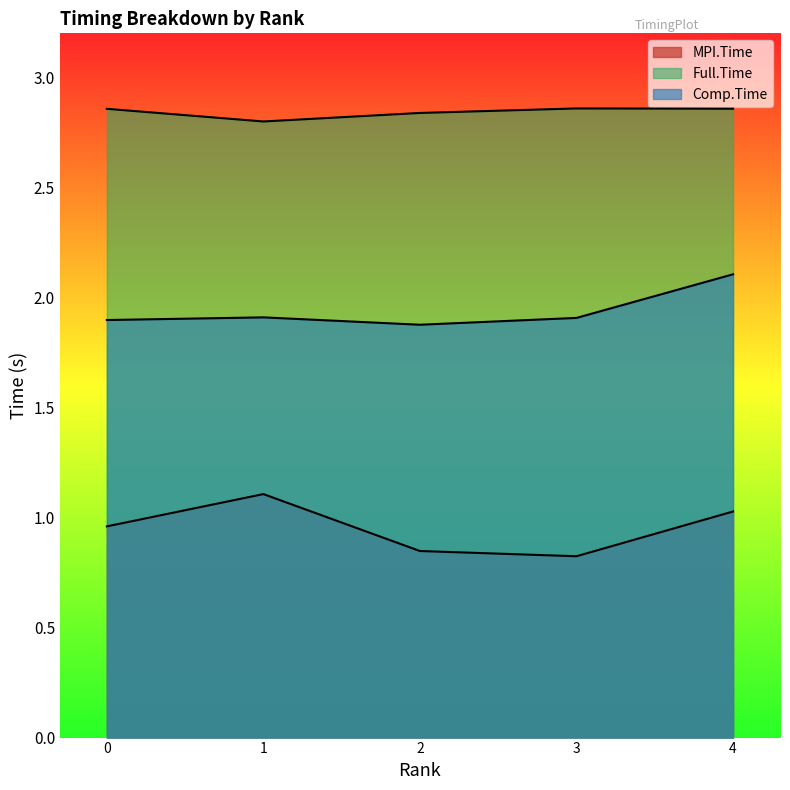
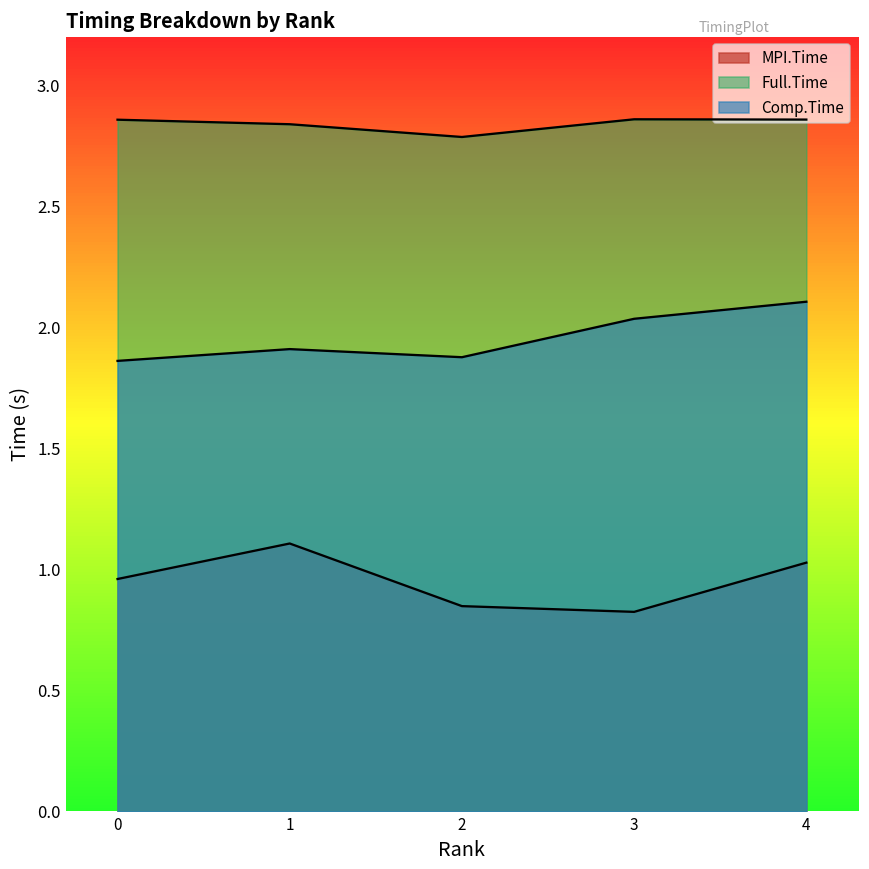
Comp.Time, 0: 1.90 -> 1.86
Full.Time, 1: 2.80 -> 2.84
Full.Time, 2: 2.84 -> 2.79
Comp.Time, 3: 1.91 -> 2.03
